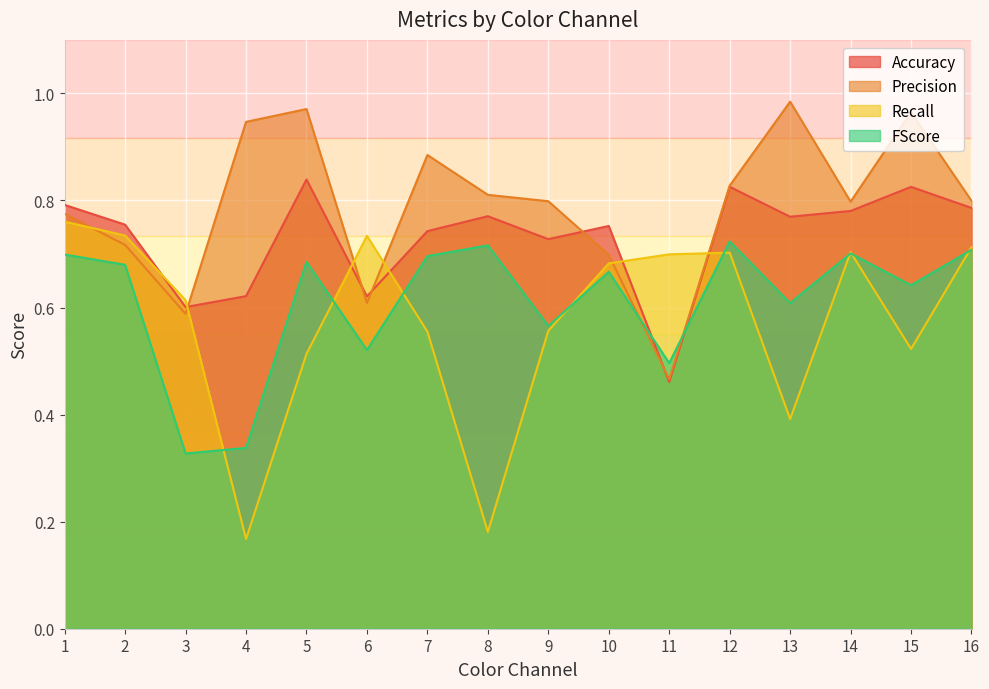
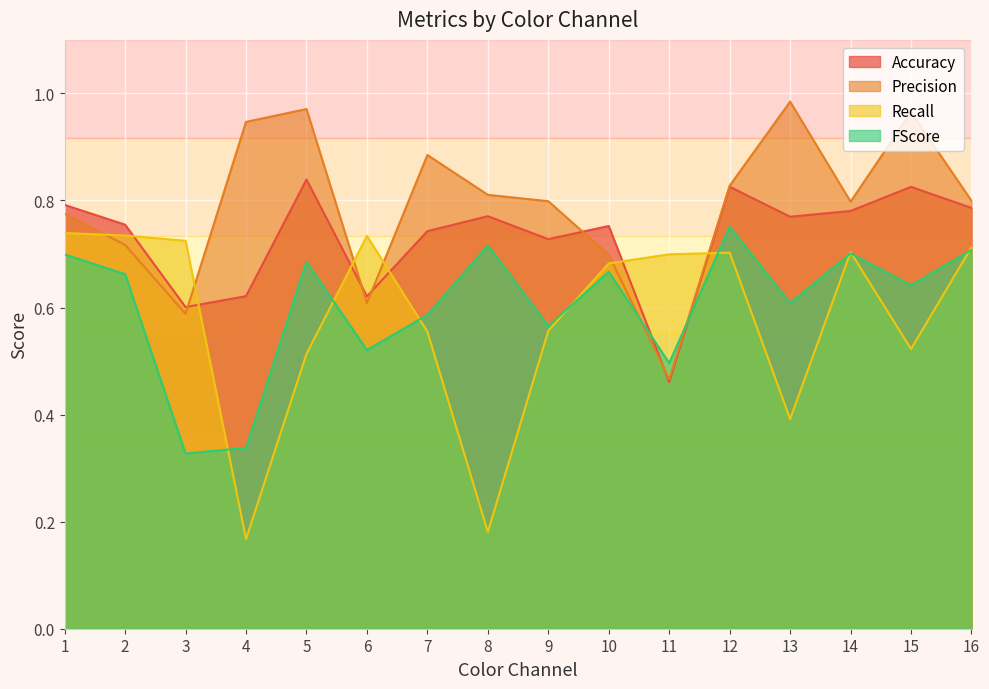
Recall, 1: 0.76 -> 0.74
FScore, 2: 0.68 -> 0.66
Recall, 3: 0.61 -> 0.72
FScore, 7: 0.70 -> 0.59
FScore, 12: 0.72 -> 0.75
